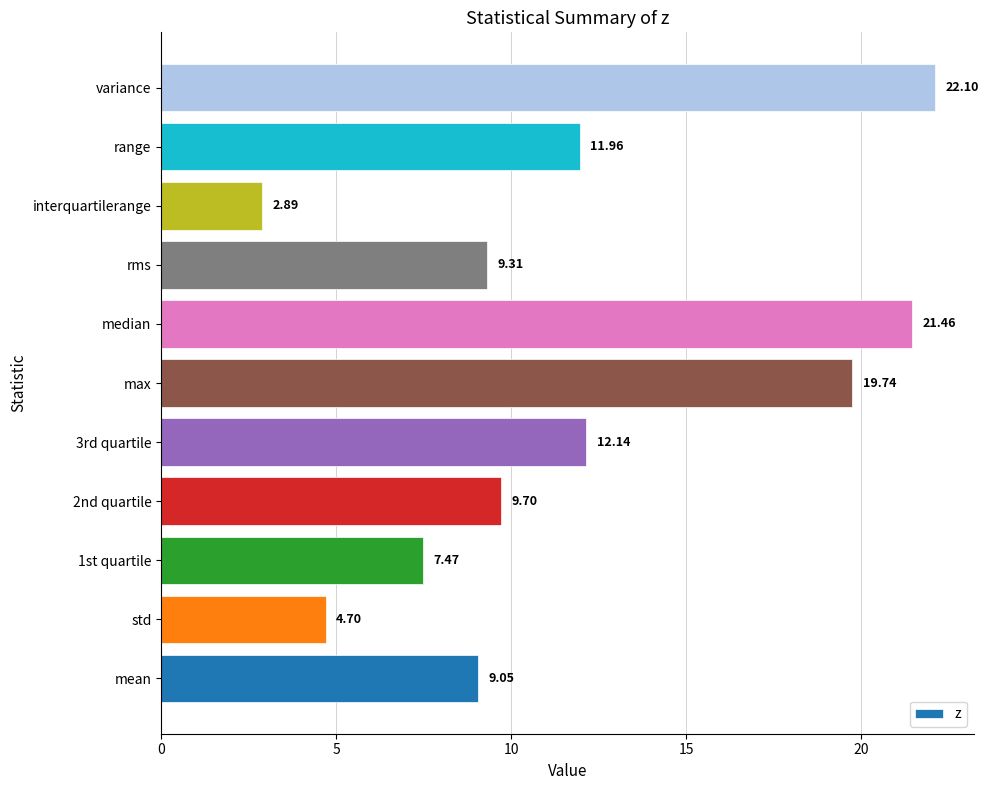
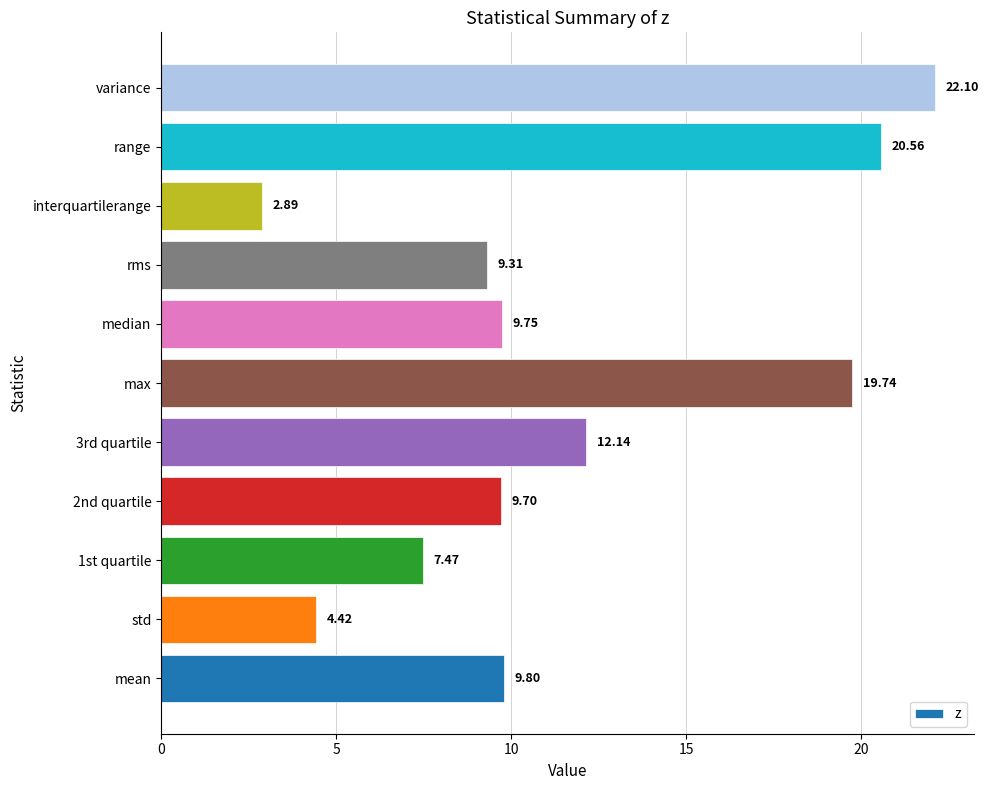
range: 11.96 -> 20.56
median: 21.46 -> 9.75
std: 4.70 -> 4.42
mean: 9.05 -> 9.80
